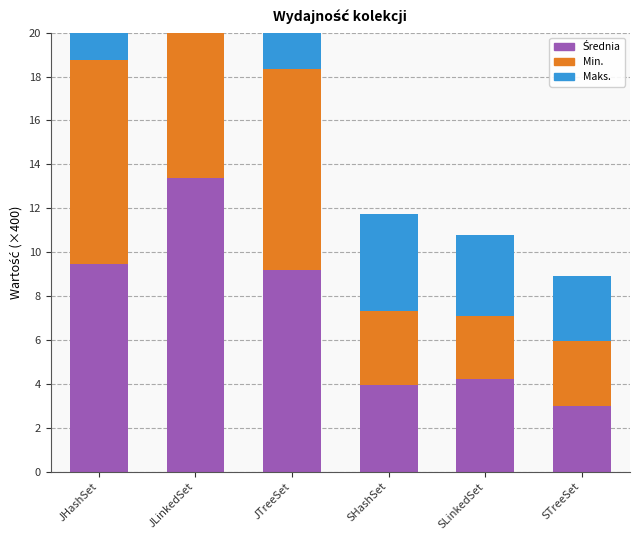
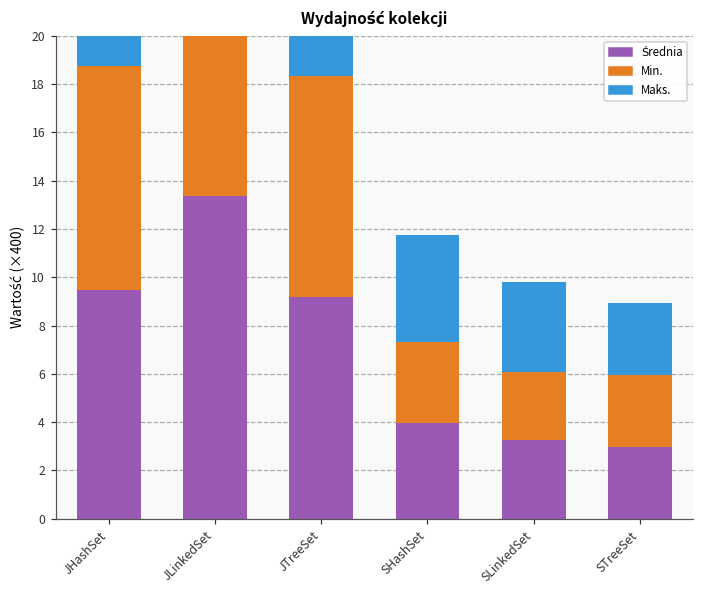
Średnia, SLinkedSet: 4.2 -> 3.2
